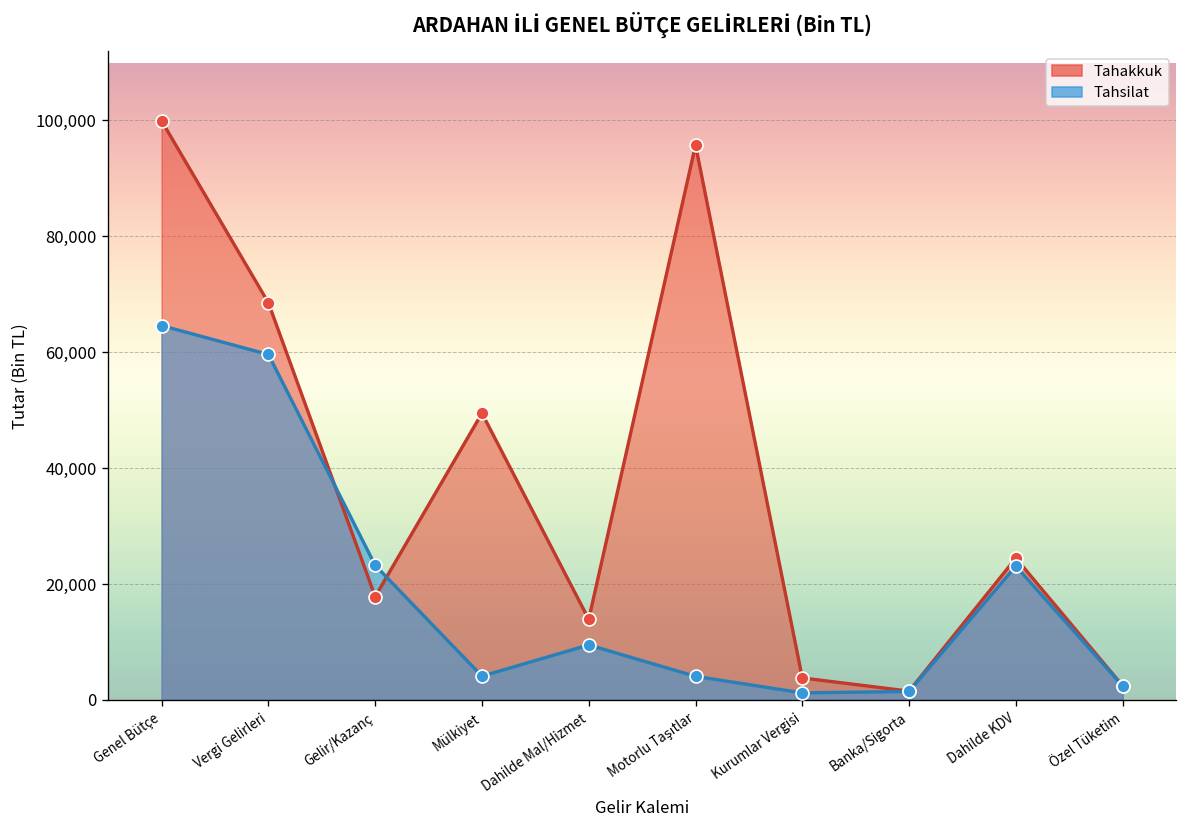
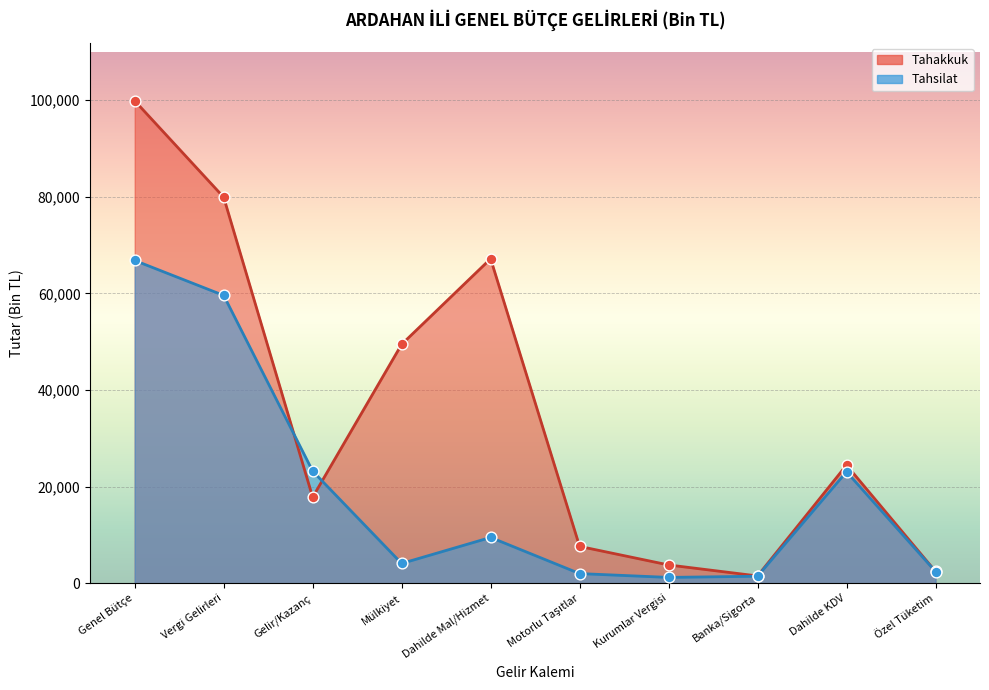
Tahsilat, Genel Bütçe: 65,000 -> 67,000
Tahakkuk, Vergi Gelirleri: 68,000 -> 80,000
Tahakkuk, Dahilde Mal/Hizmet: 14,000 -> 67,000
Tahakkuk, Motorlu Taşıtlar: 96,000 -> 8,000
Tahsilat, Motorlu Taşıtlar: 4,000 -> 2,000
